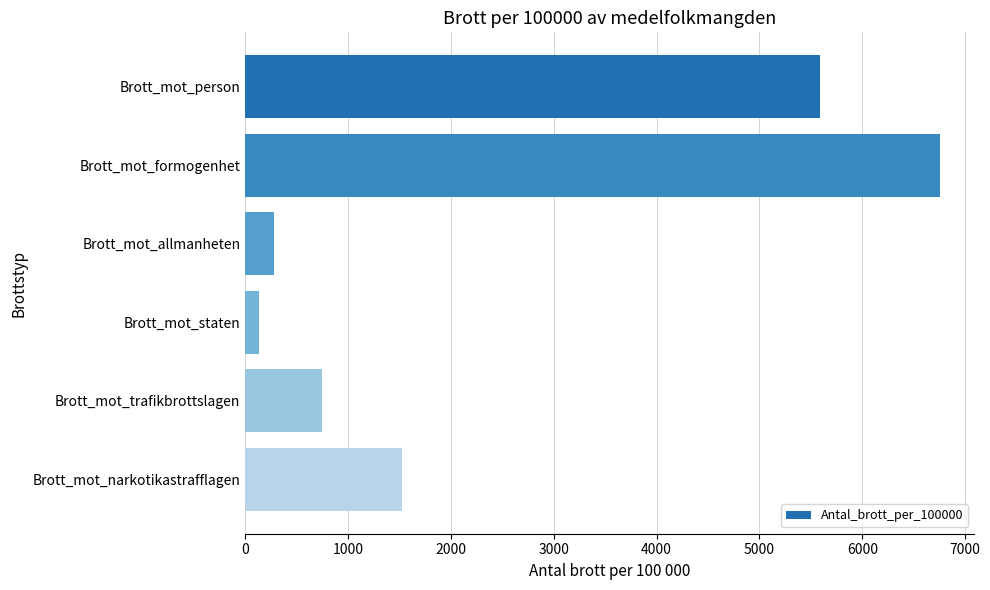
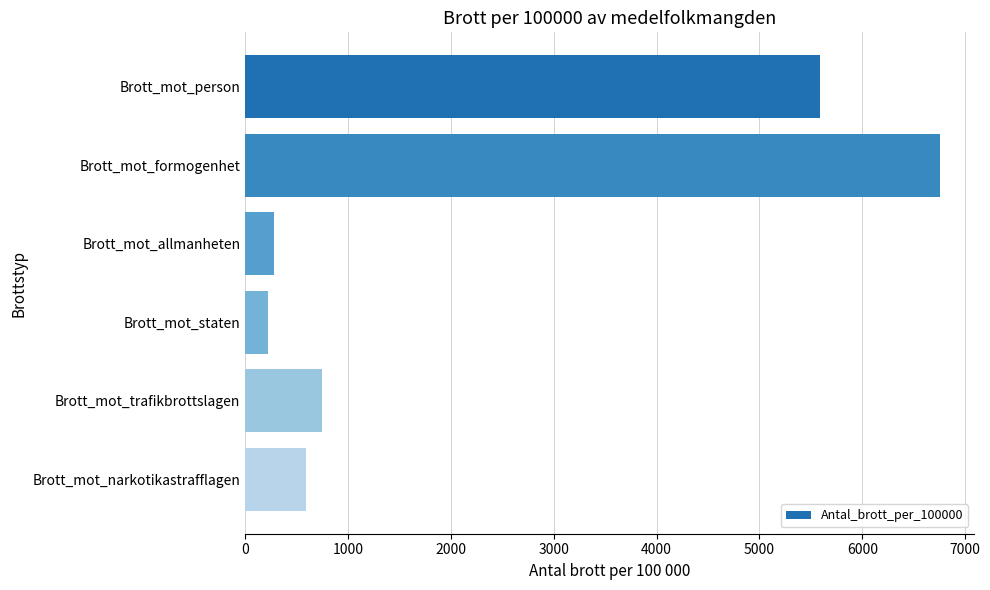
Brott_mot_staten: 130 -> 220
Brott_mot_narkotikastrafflagen: 1530 -> 590
